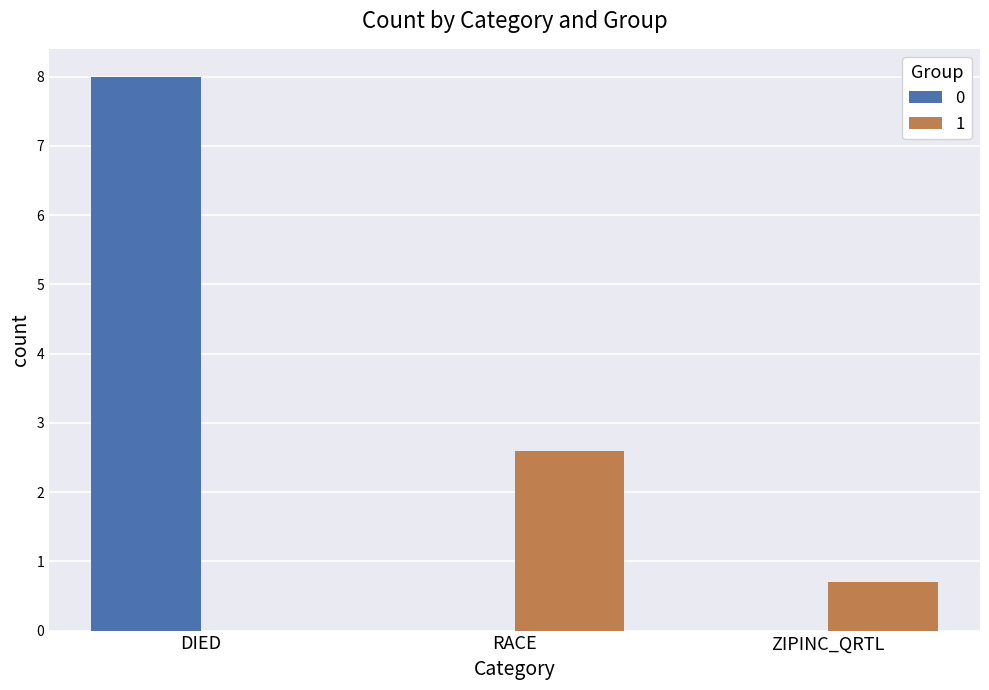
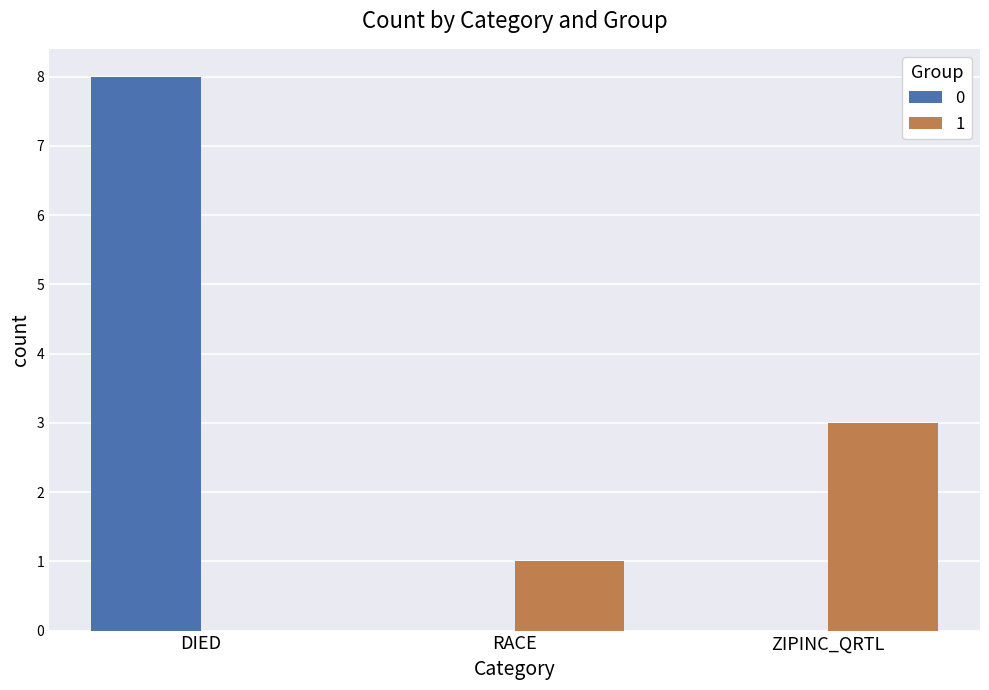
1, RACE: 2.6 -> 1.0
1, ZIPINC_QRTL: 0.7 -> 3.0
